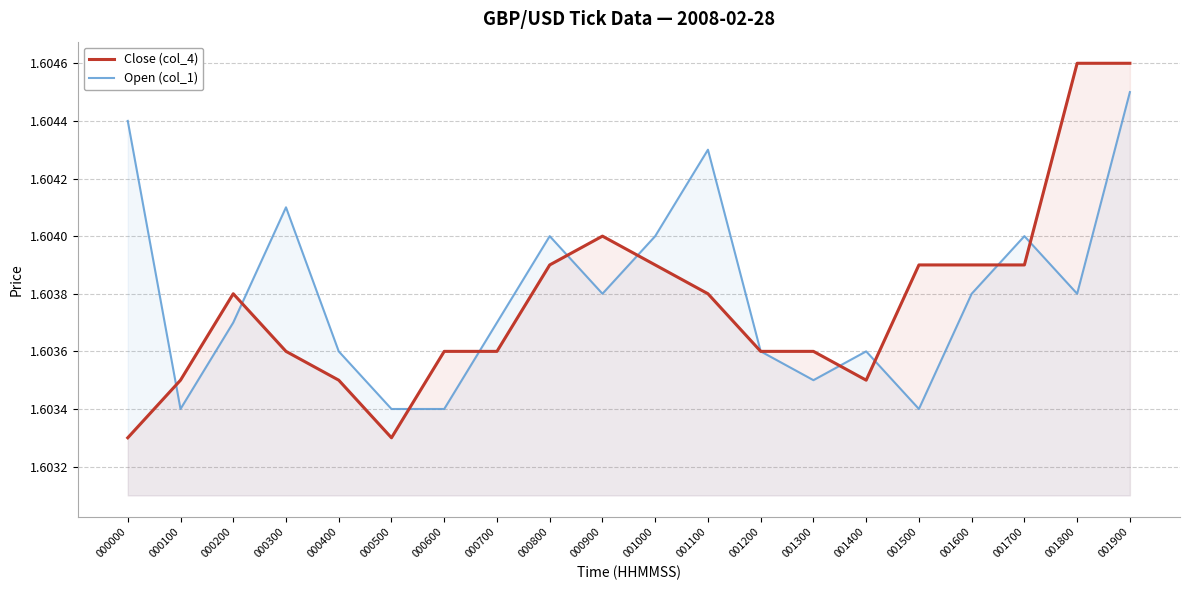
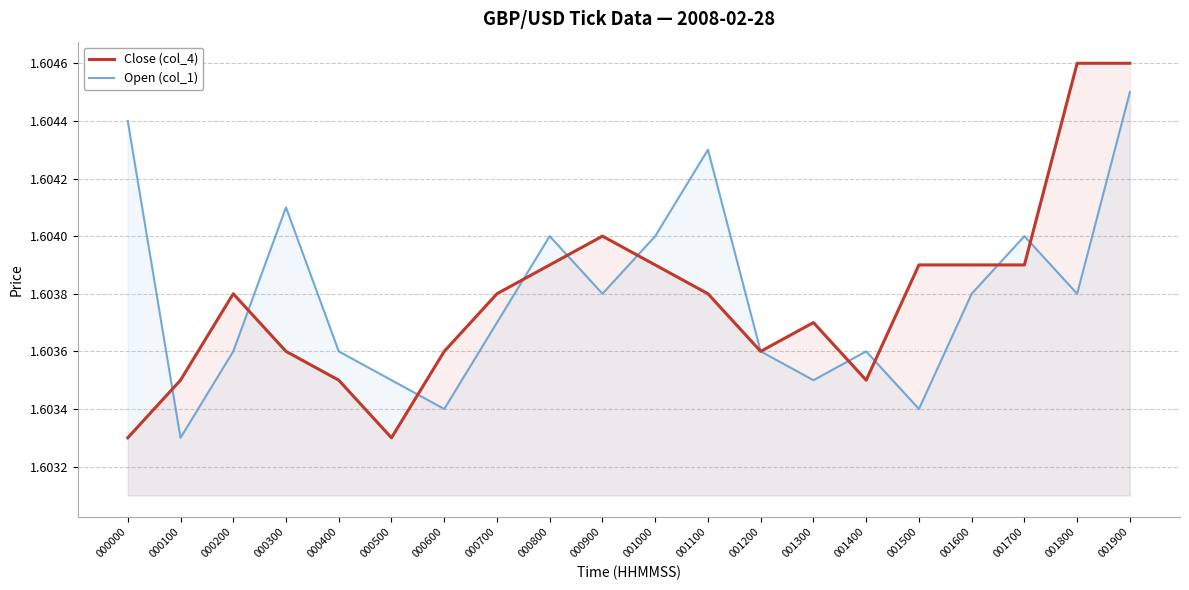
Open (col_1), 000100: 1.6034 -> 1.6033
Open (col_1), 000200: 1.6037 -> 1.6036
Open (col_1), 000500: 1.6034 -> 1.6035
Close (col_4), 000700: 1.6036 -> 1.6038
Close (col_4), 001300: 1.6036 -> 1.6037
